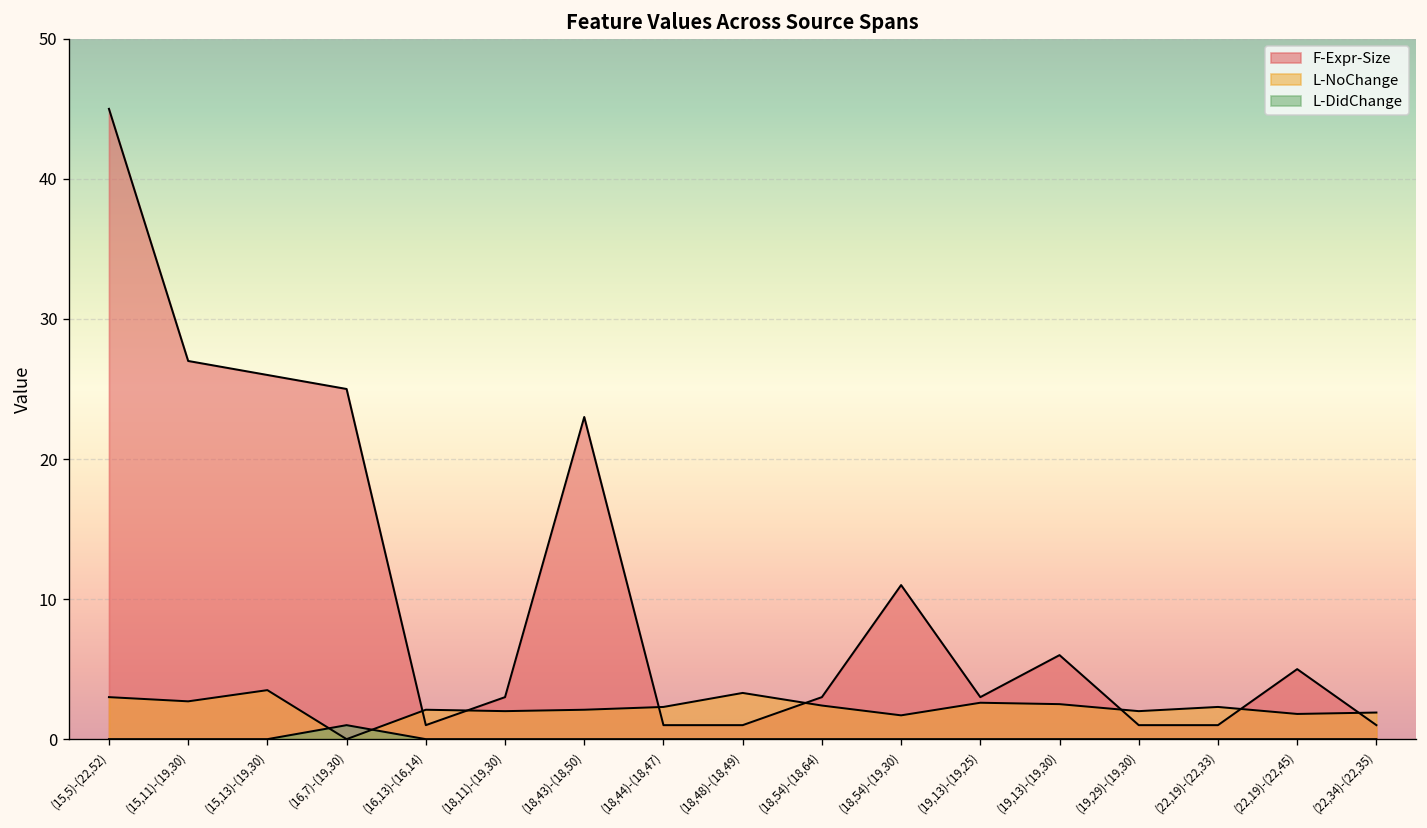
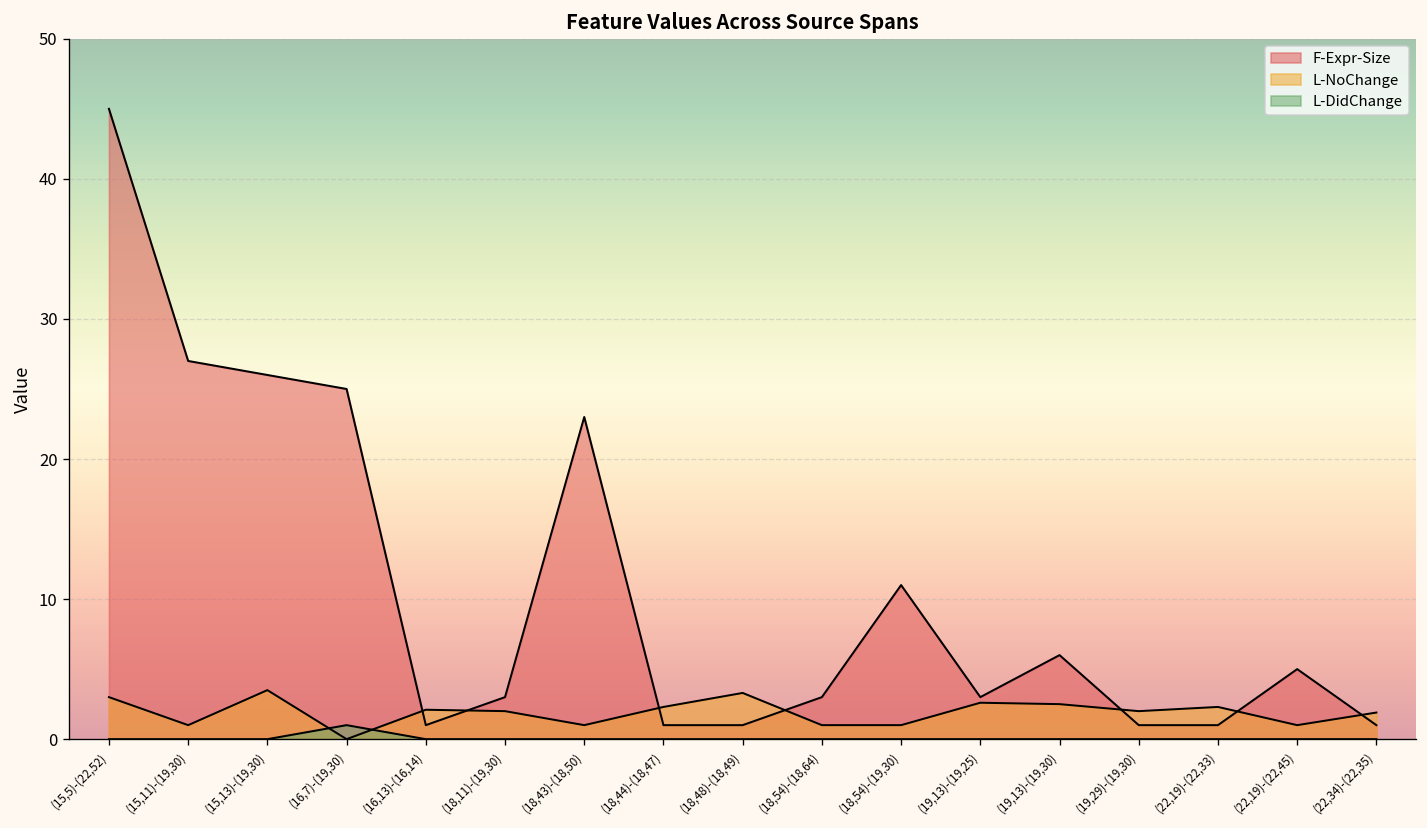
L-NoChange, (15,11)-(19,30): 2.7 -> 1.0
L-NoChange, (18,43)-(18,50): 2.1 -> 1.0
L-NoChange, (18,54)-(18,64): 2.4 -> 1.0
L-NoChange, (18,54)-(19,30): 1.7 -> 1.0
L-NoChange, (22,19)-(22,45): 1.8 -> 1.0
